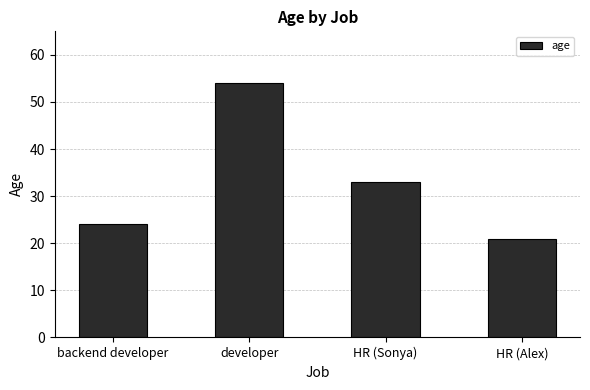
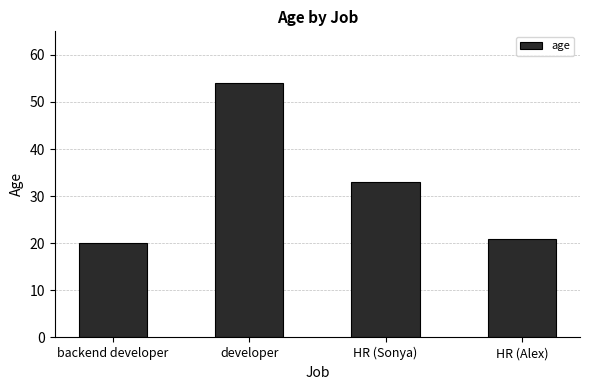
backend developer: 24 -> 20
